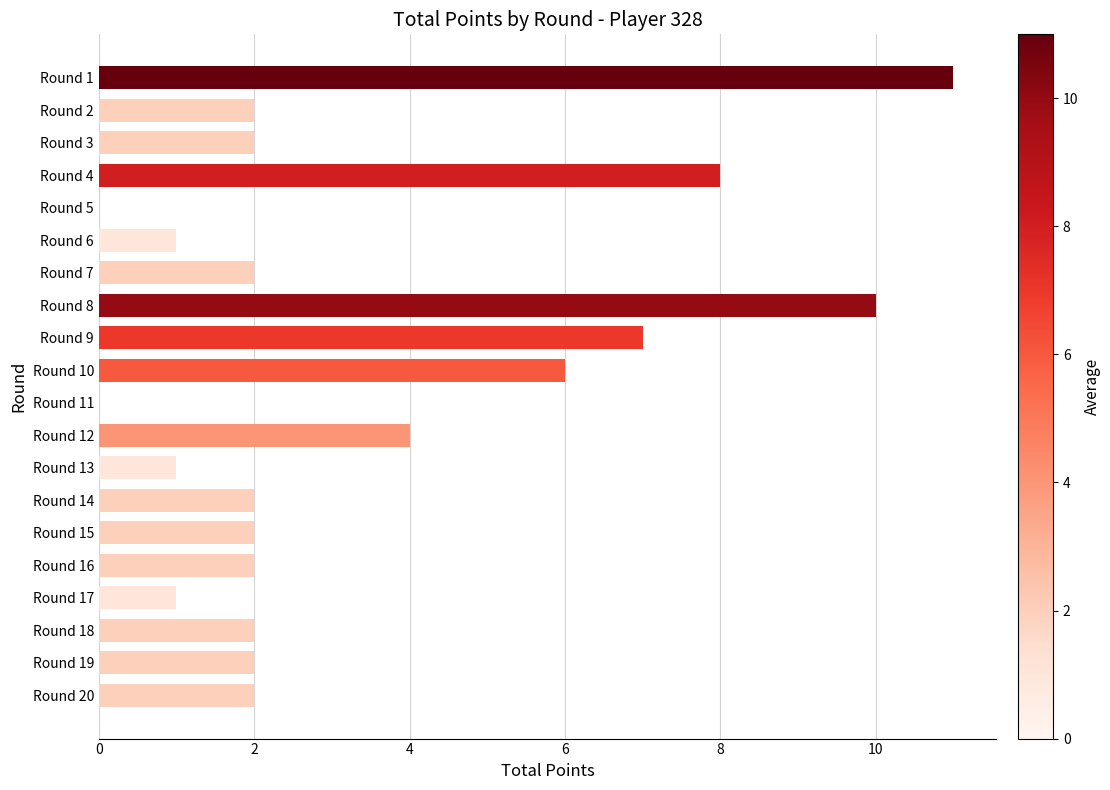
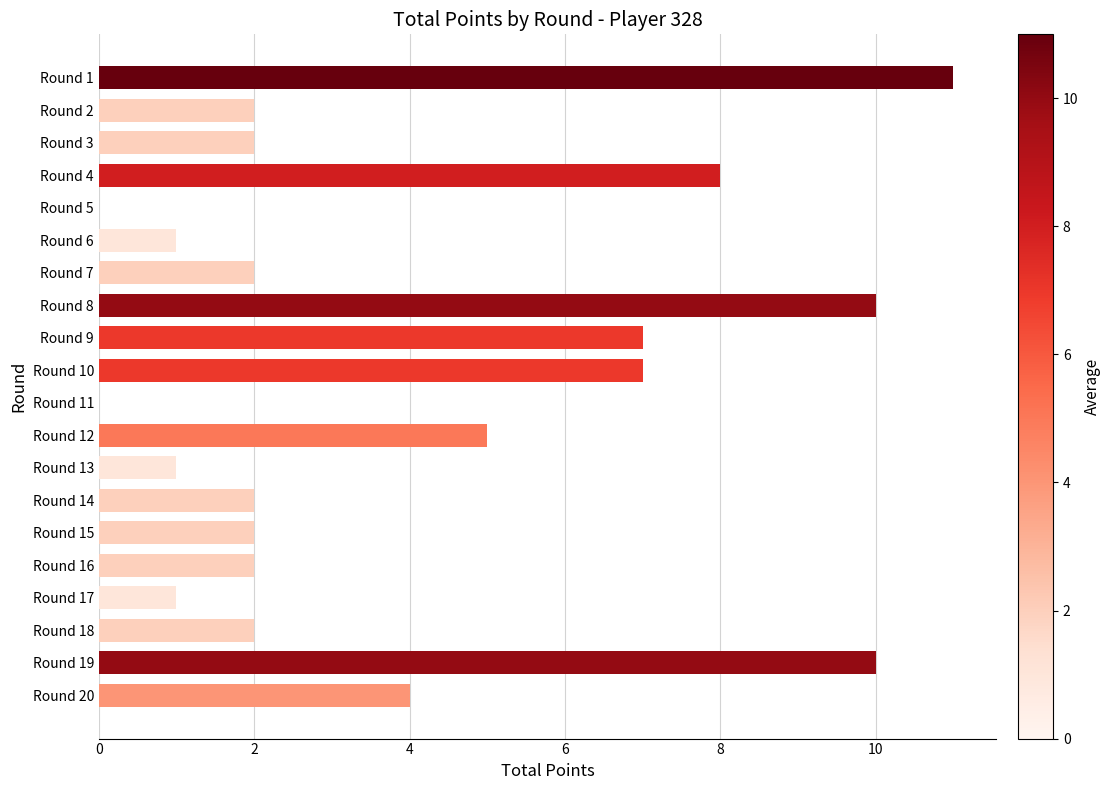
Round 10: 6 -> 7
Round 12: 4 -> 5
Round 19: 2 -> 10
Round 20: 2 -> 4
